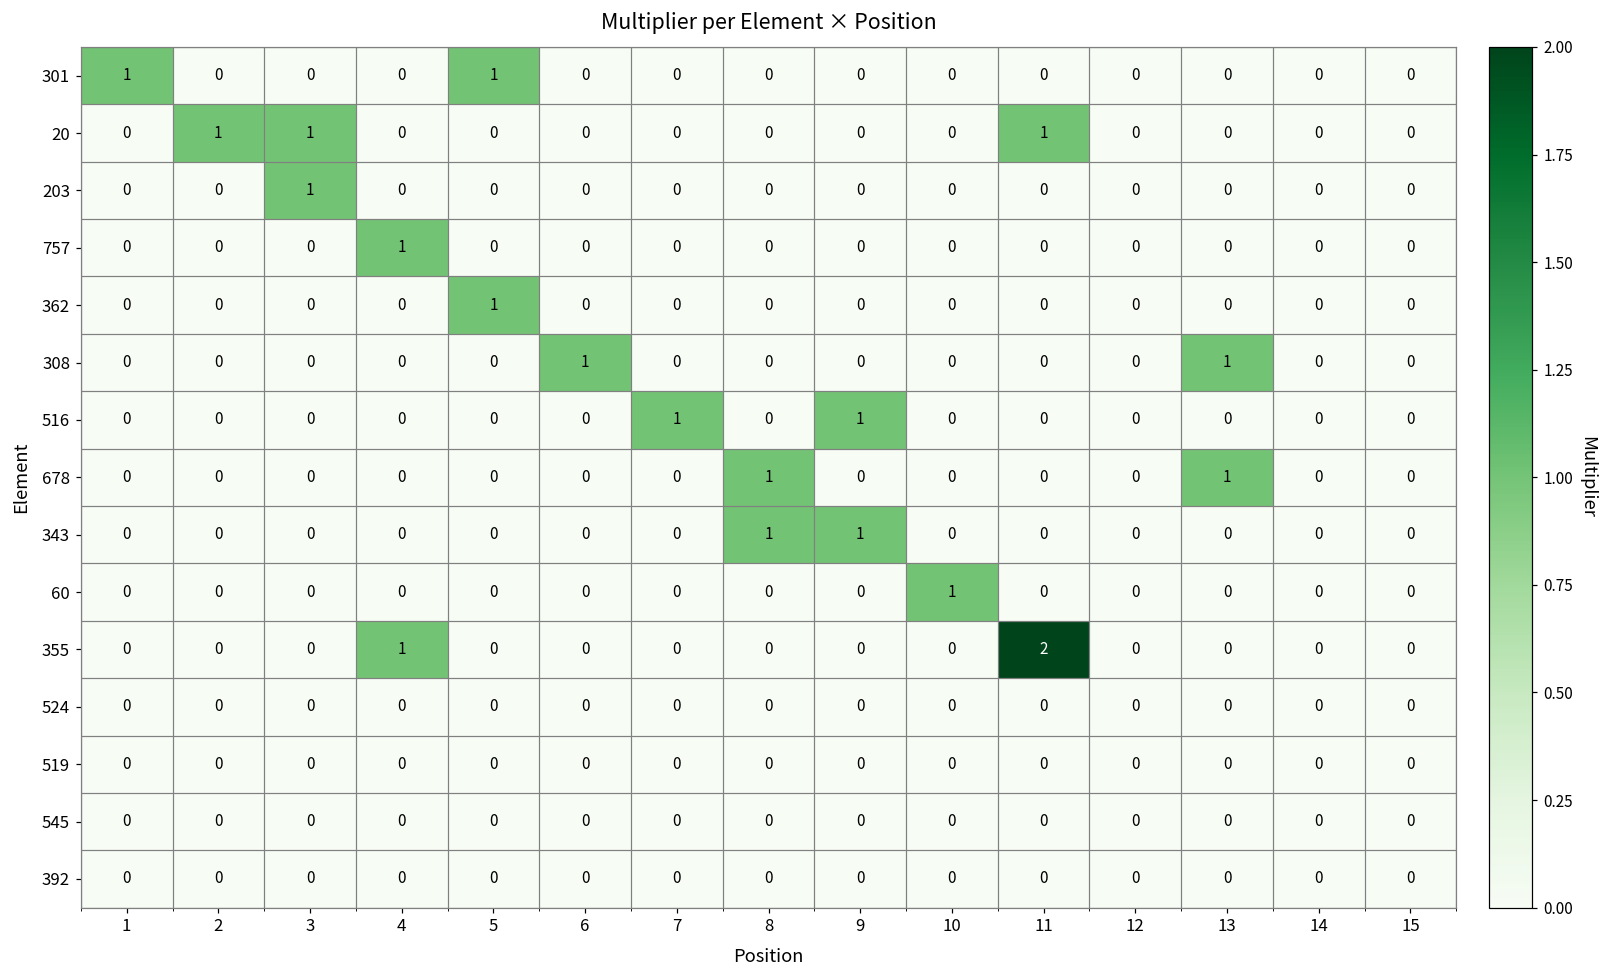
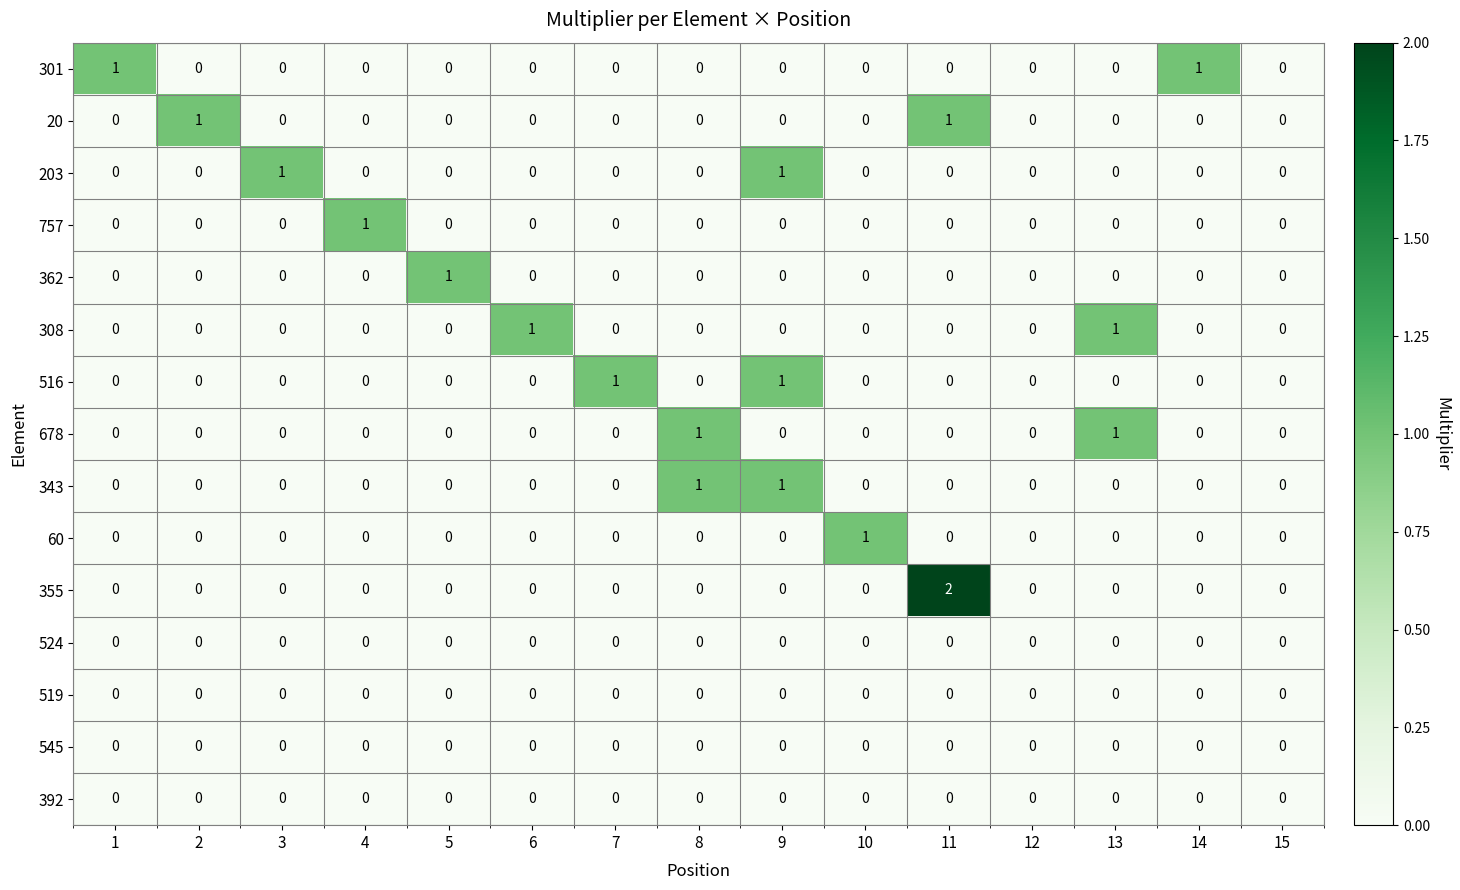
301, 5: 1 -> 0
301, 14: 0 -> 1
20, 3: 1 -> 0
203, 9: 0 -> 1
355, 4: 1 -> 0
